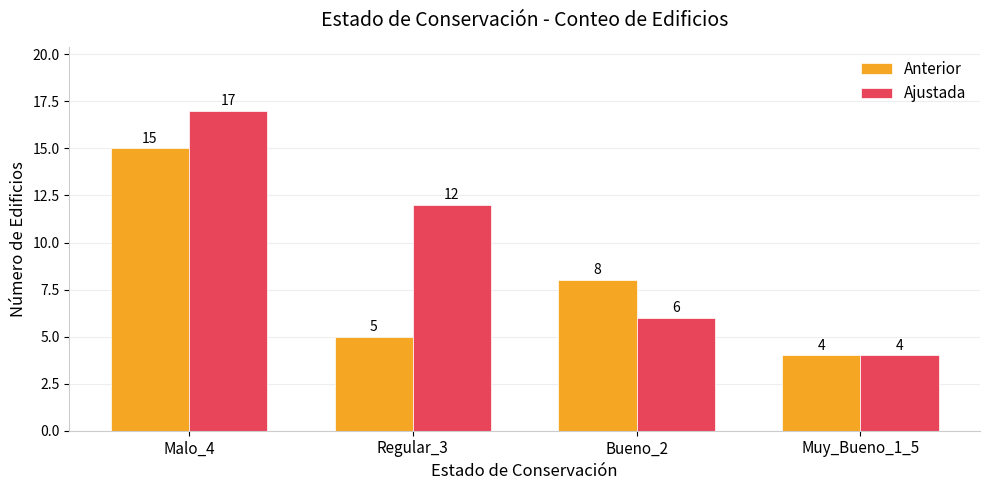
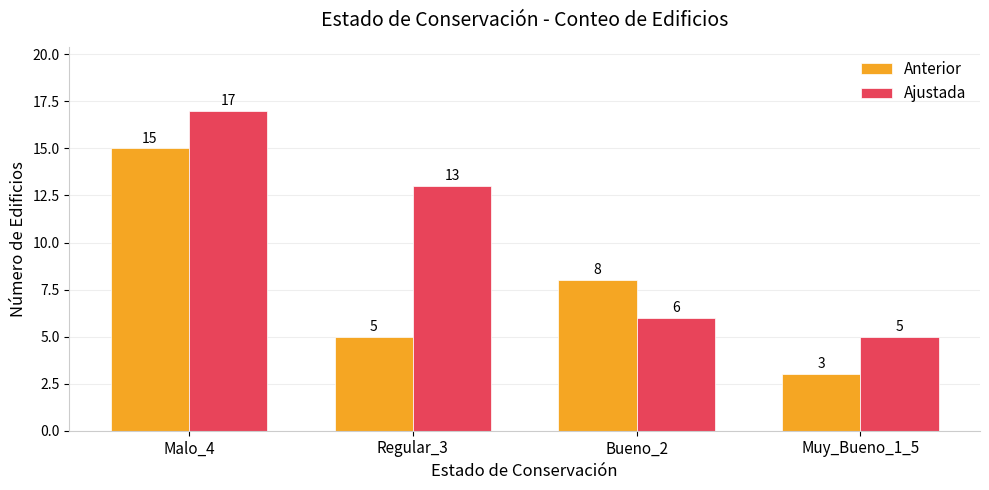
Ajustada, Regular_3: 12 -> 13
Anterior, Muy_Bueno_1_5: 4 -> 3
Ajustada, Muy_Bueno_1_5: 4 -> 5
